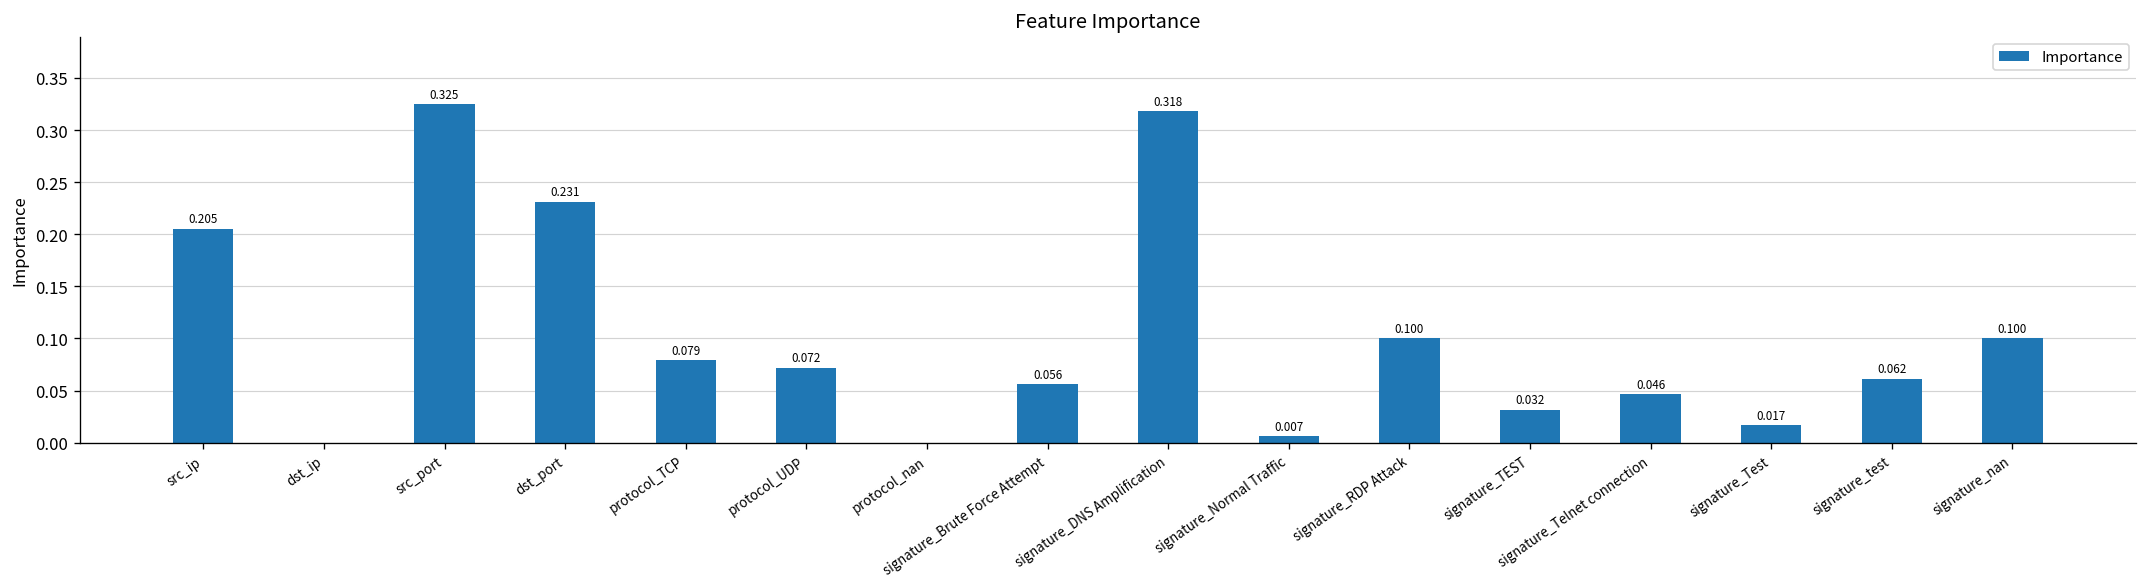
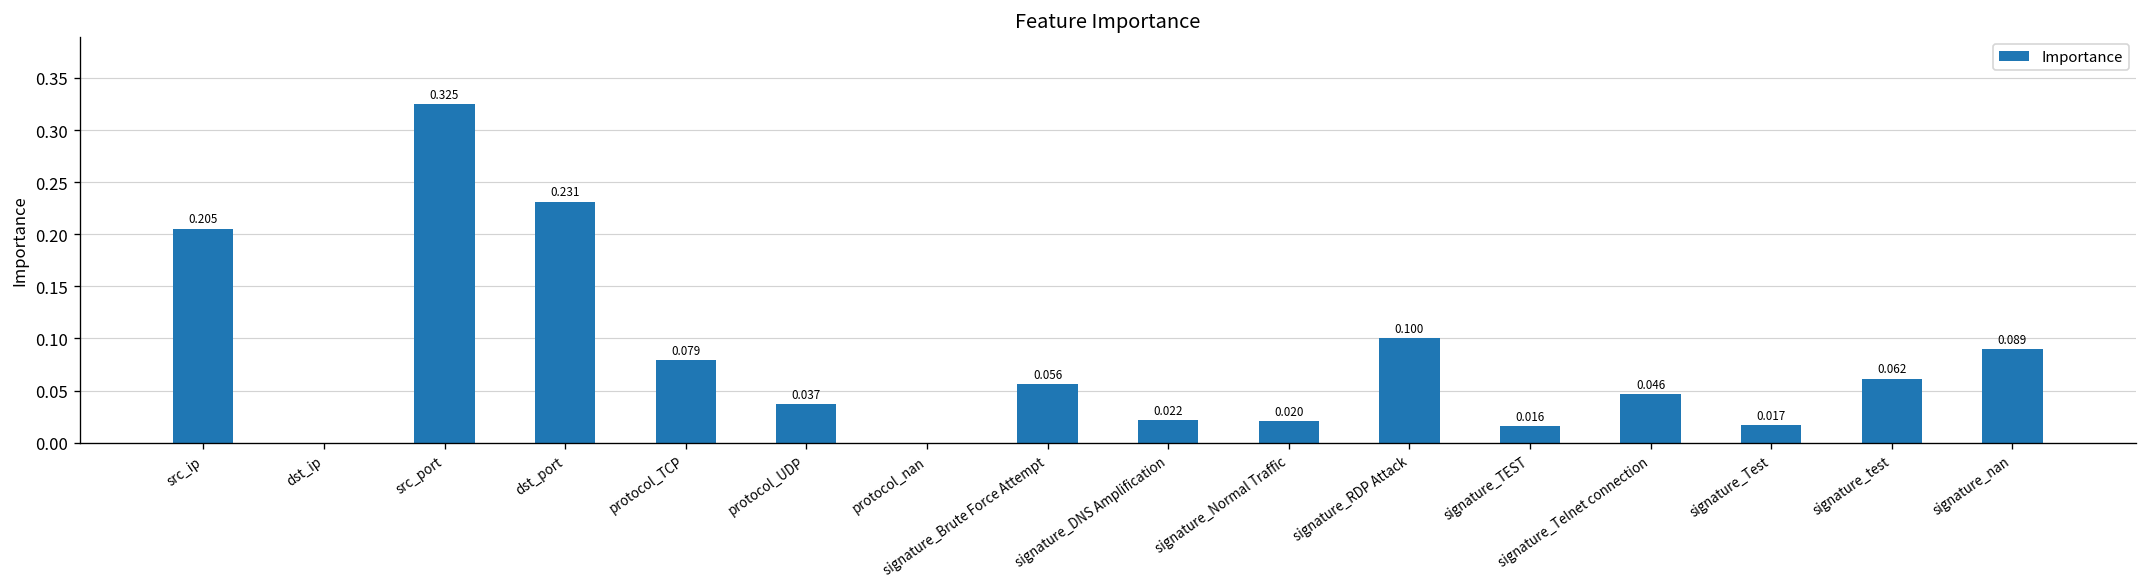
protocol_UDP: 0.072 -> 0.037
signature_DNS Amplification: 0.318 -> 0.022
signature_Normal Traffic: 0.007 -> 0.020
signature_TEST: 0.032 -> 0.016
signature_nan: 0.100 -> 0.089
